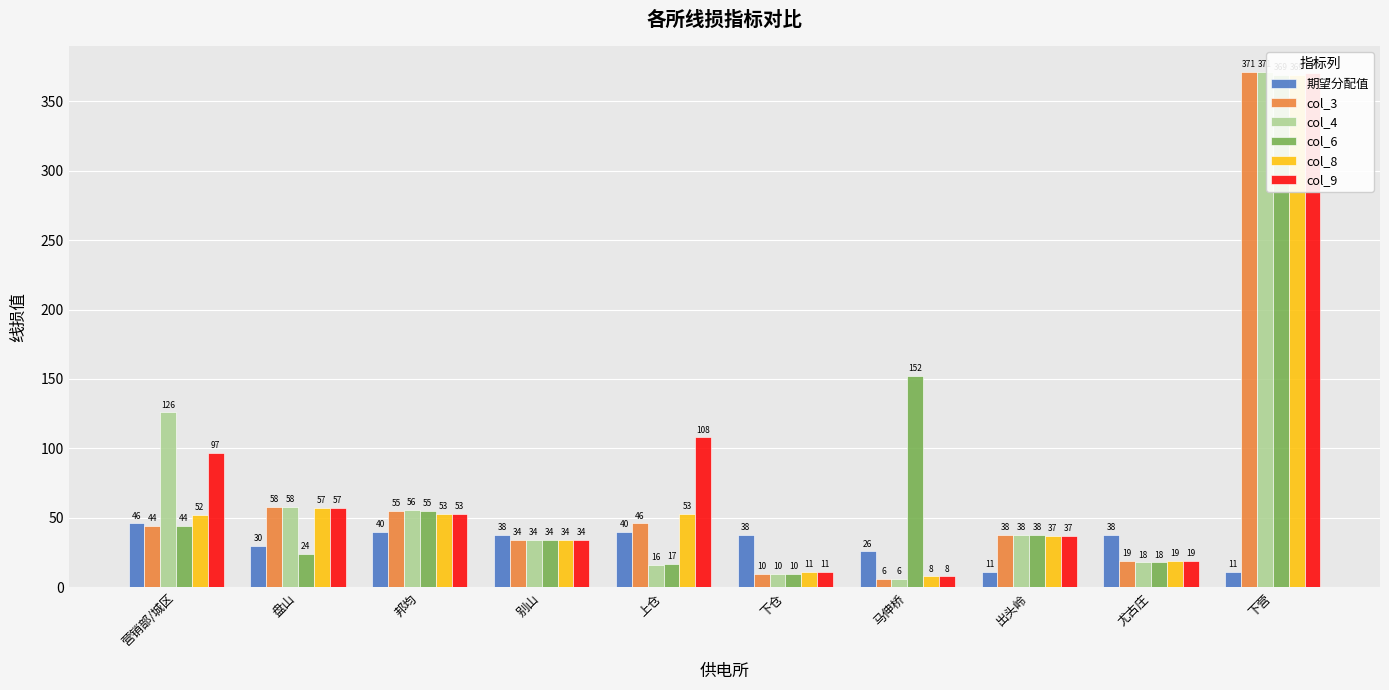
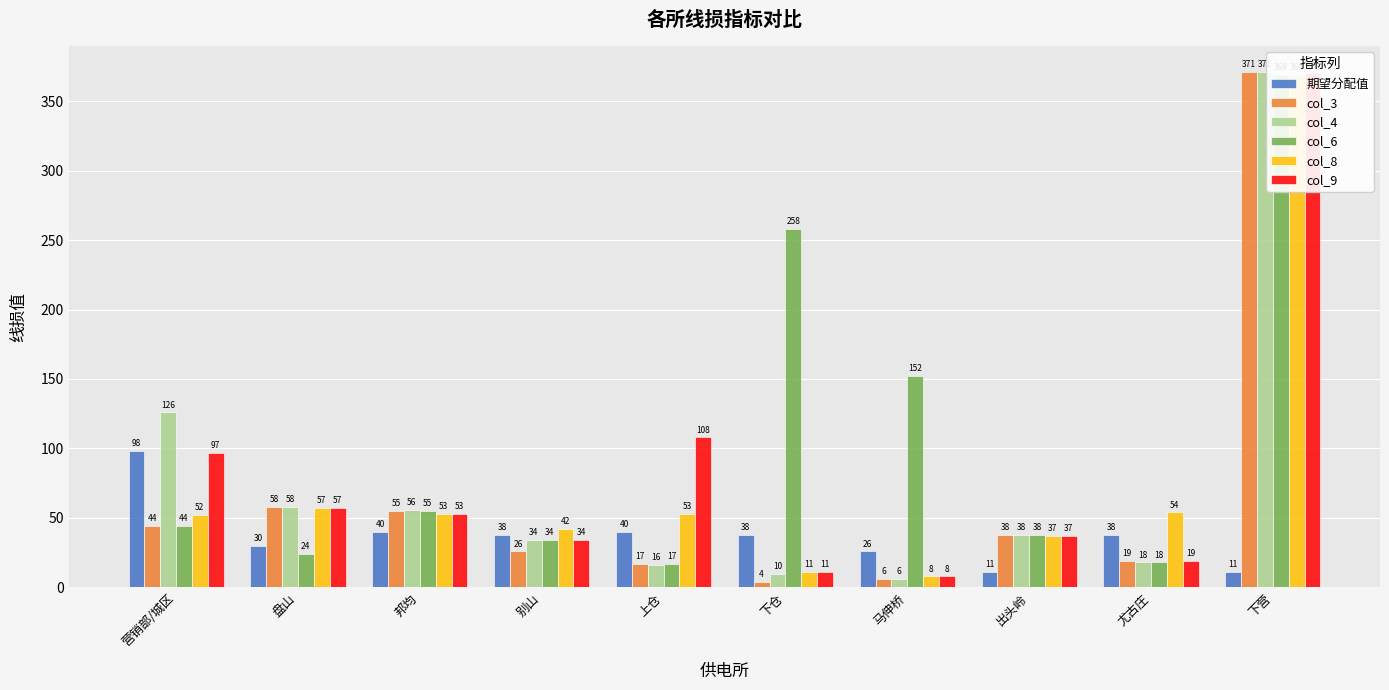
期望分配值, 营销部/城区: 46 -> 98
col_3, 别山: 34 -> 26
col_8, 别山: 34 -> 42
col_3, 上仓: 46 -> 17
col_3, 下仓: 10 -> 4
col_6, 下仓: 10 -> 258
col_8, 尤古庄: 19 -> 54
